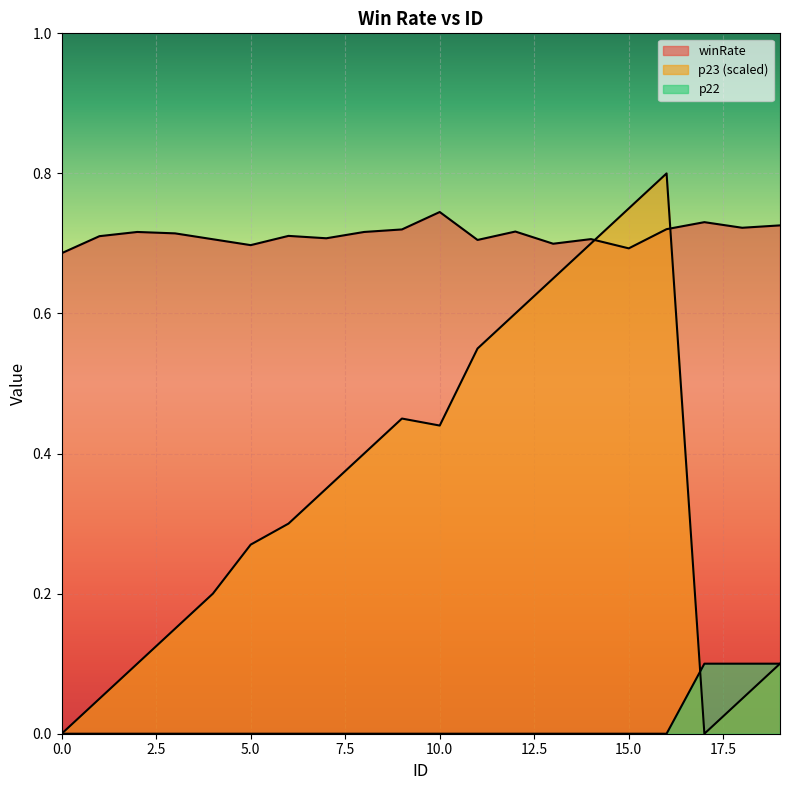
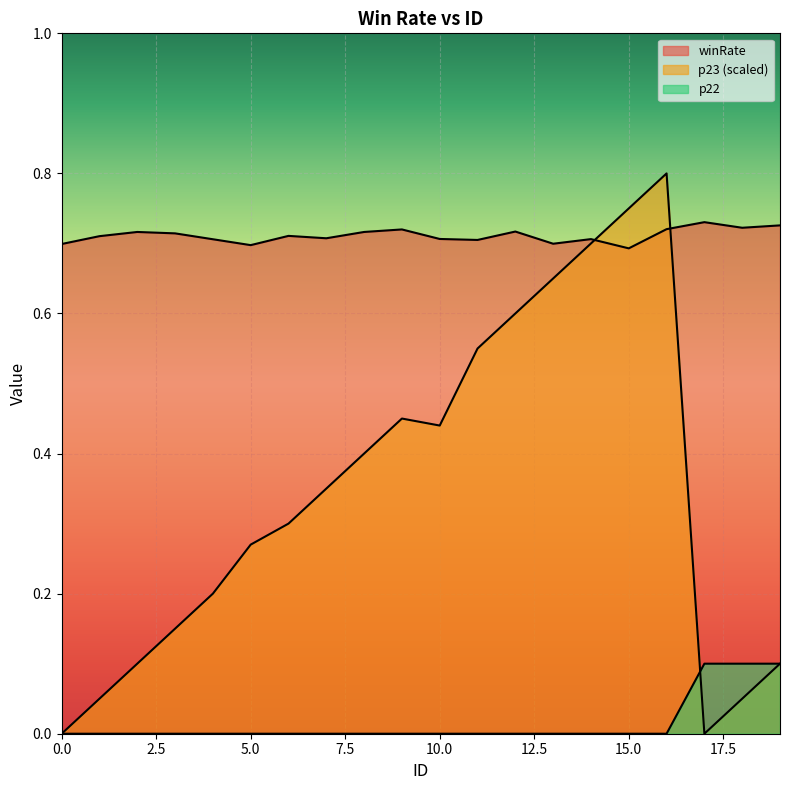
winRate, 0.0: 0.69 -> 0.70
winRate, 10.0: 0.74 -> 0.71
